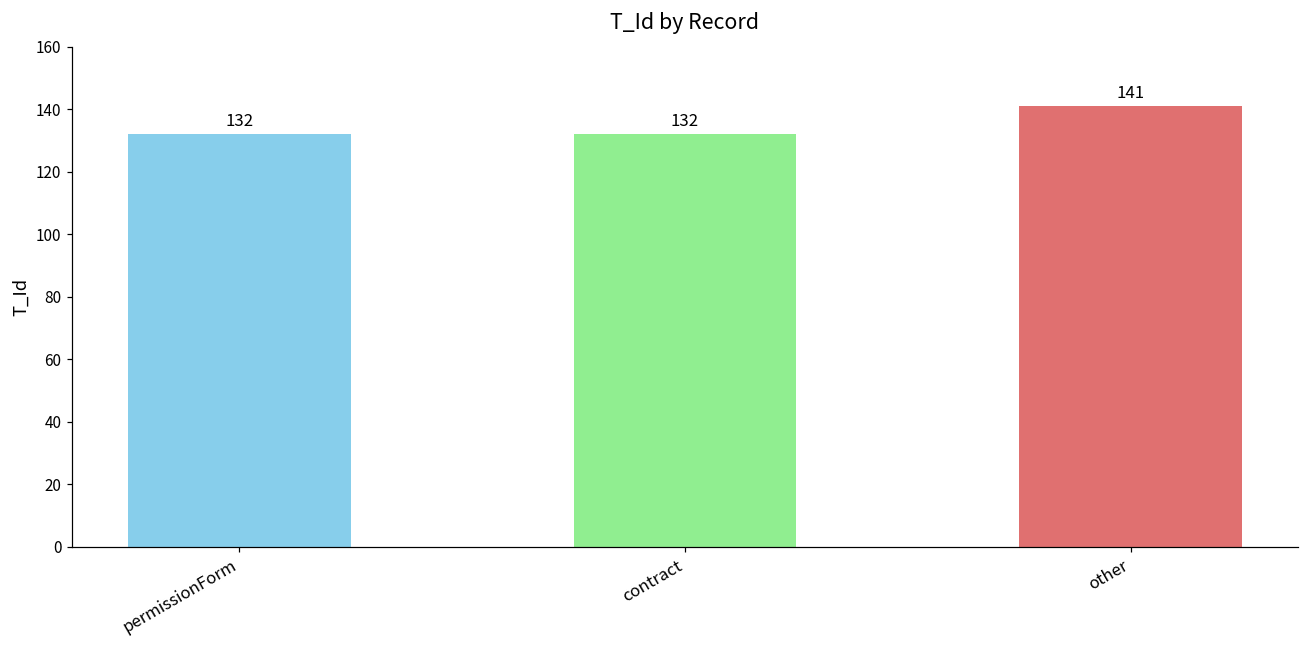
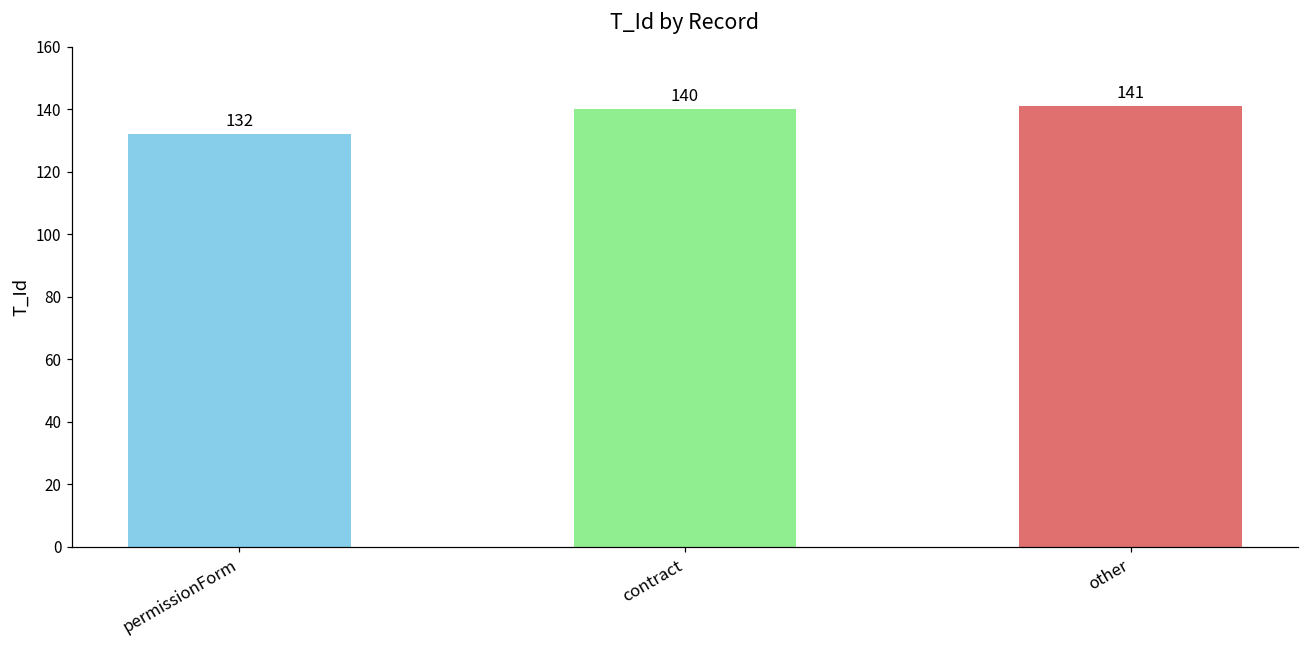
contract: 132 -> 140
